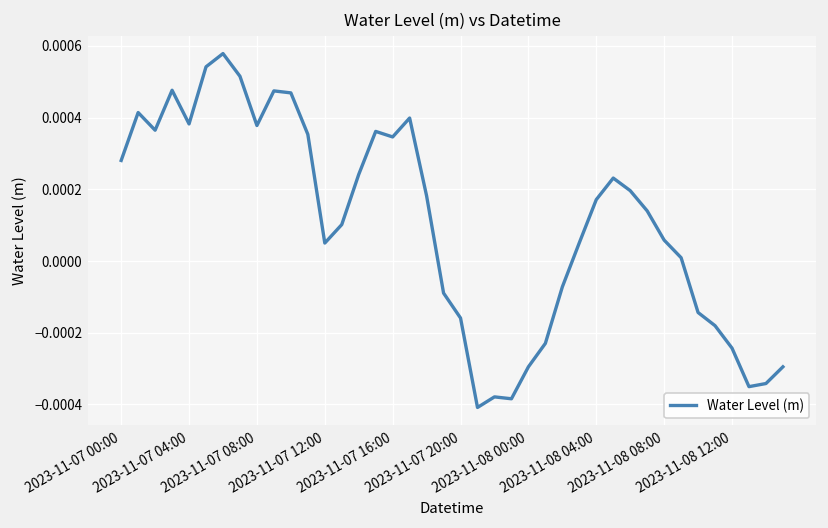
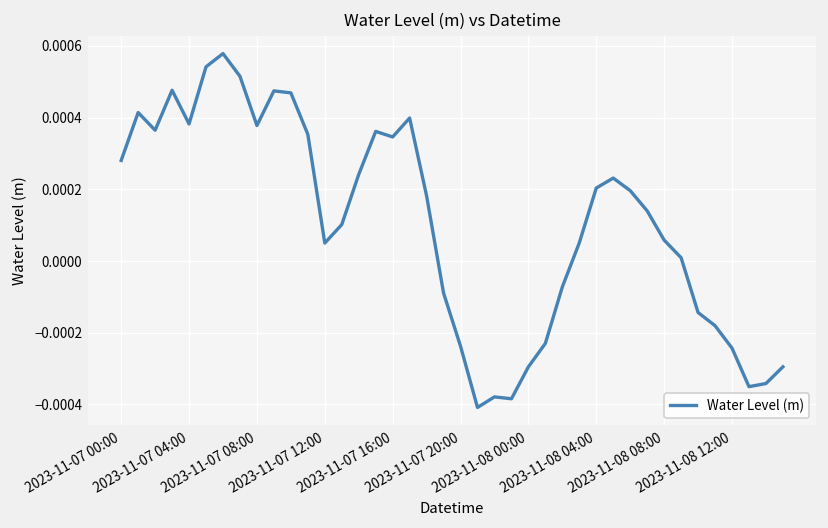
2023-11-07 20:00: -0.00016 -> -0.00024
2023-11-08 04:00: 0.00017 -> 0.00020
